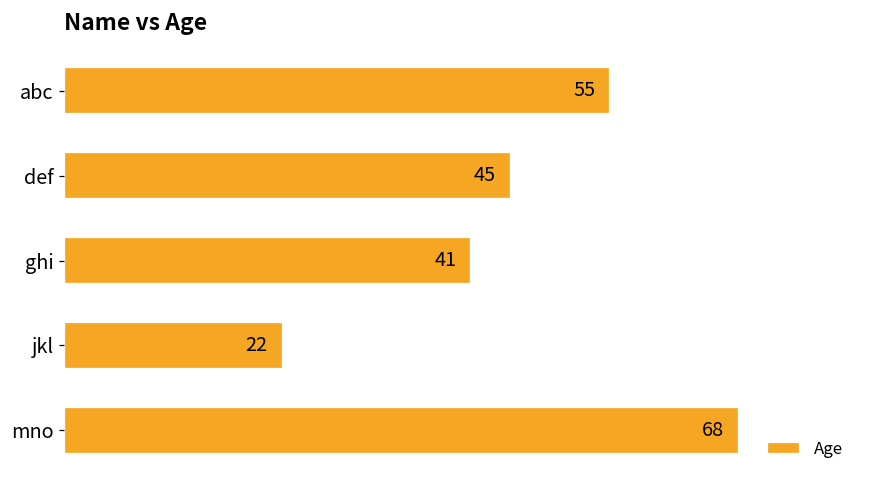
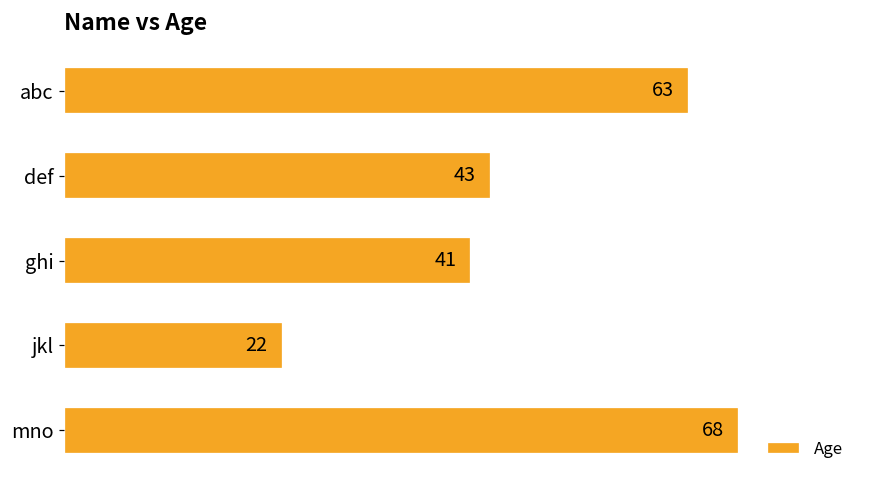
abc: 55 -> 63
def: 45 -> 43
